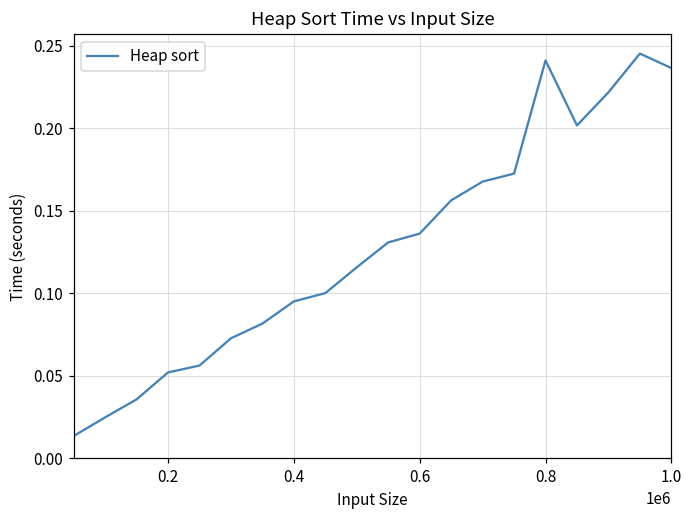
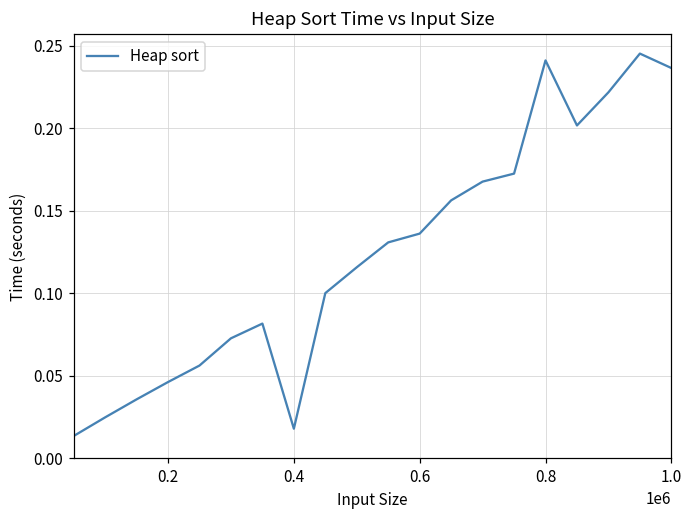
0.2: 0.052 -> 0.046
0.4: 0.095 -> 0.018
